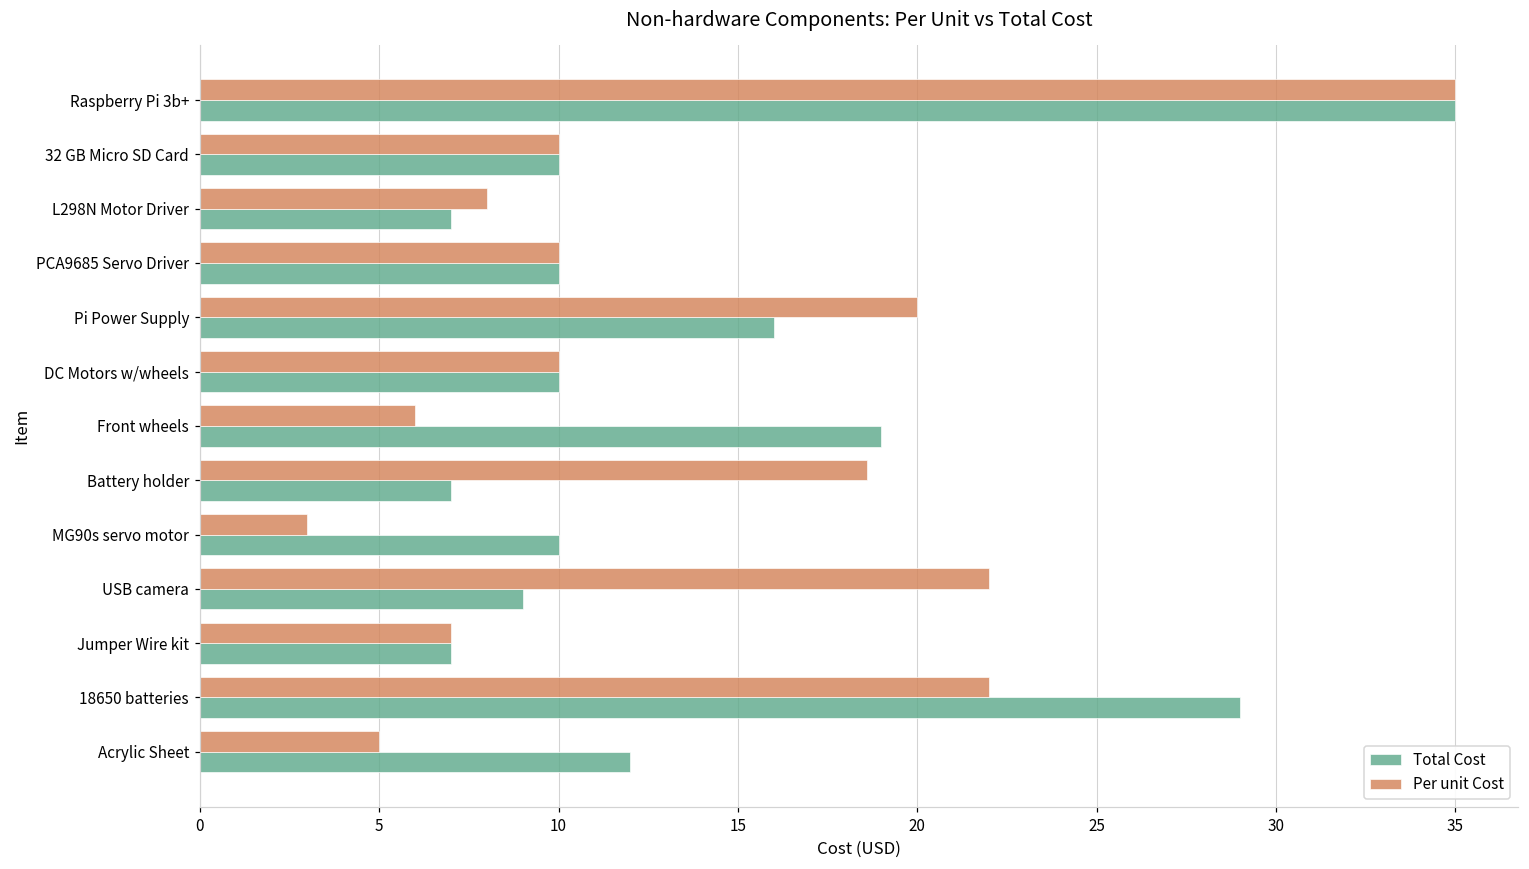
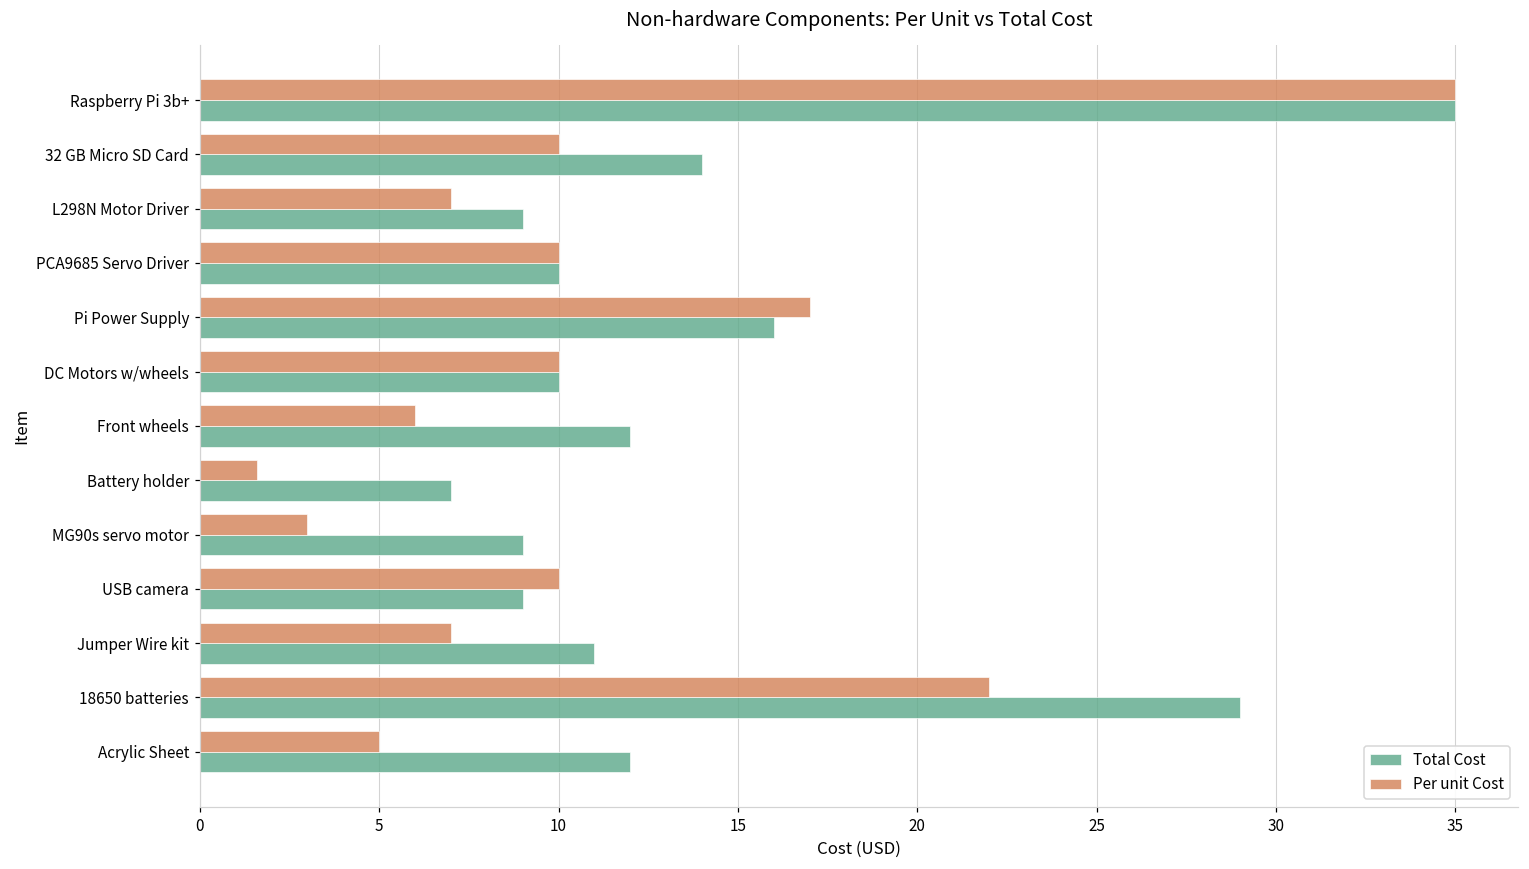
Total Cost, 32 GB Micro SD Card: 10 -> 14
Per unit Cost, L298N Motor Driver: 8 -> 7
Total Cost, L298N Motor Driver: 7 -> 9
Per unit Cost, Pi Power Supply: 20 -> 17
Total Cost, Front wheels: 19 -> 12
Per unit Cost, Battery holder: 18.6 -> 1.6
Total Cost, MG90s servo motor: 10 -> 9
Per unit Cost, USB camera: 22 -> 10
Total Cost, Jumper Wire kit: 7 -> 11
